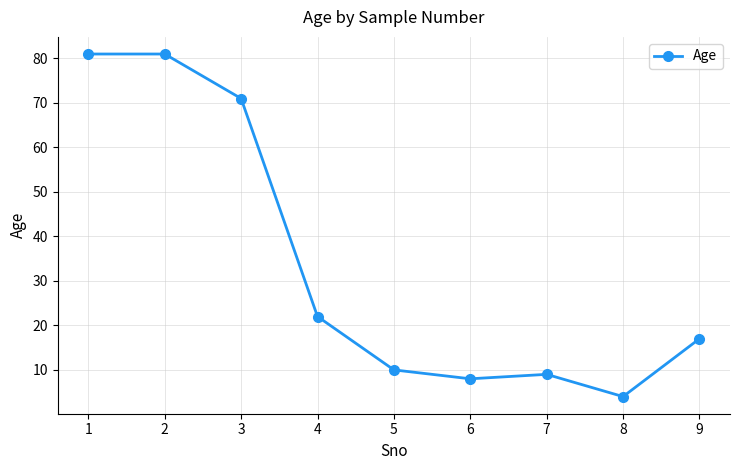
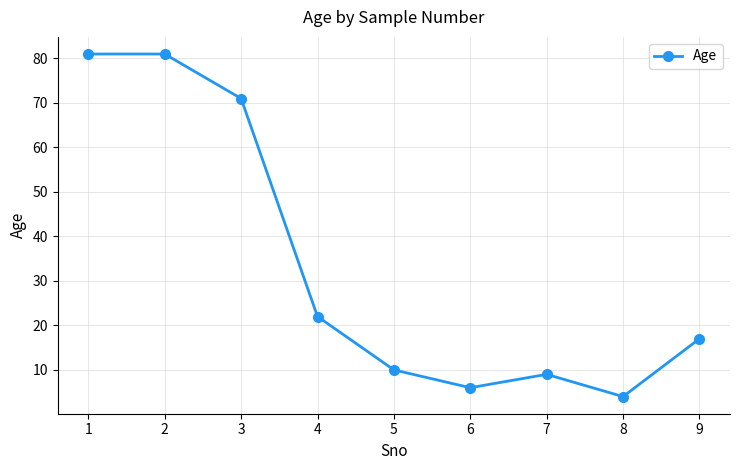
6: 8 -> 6
